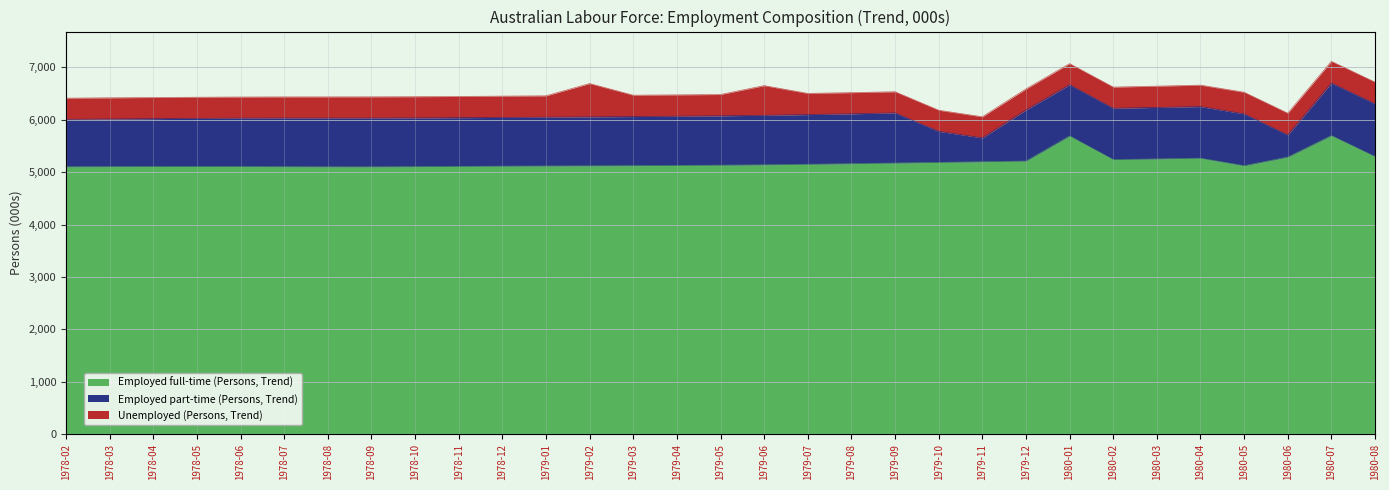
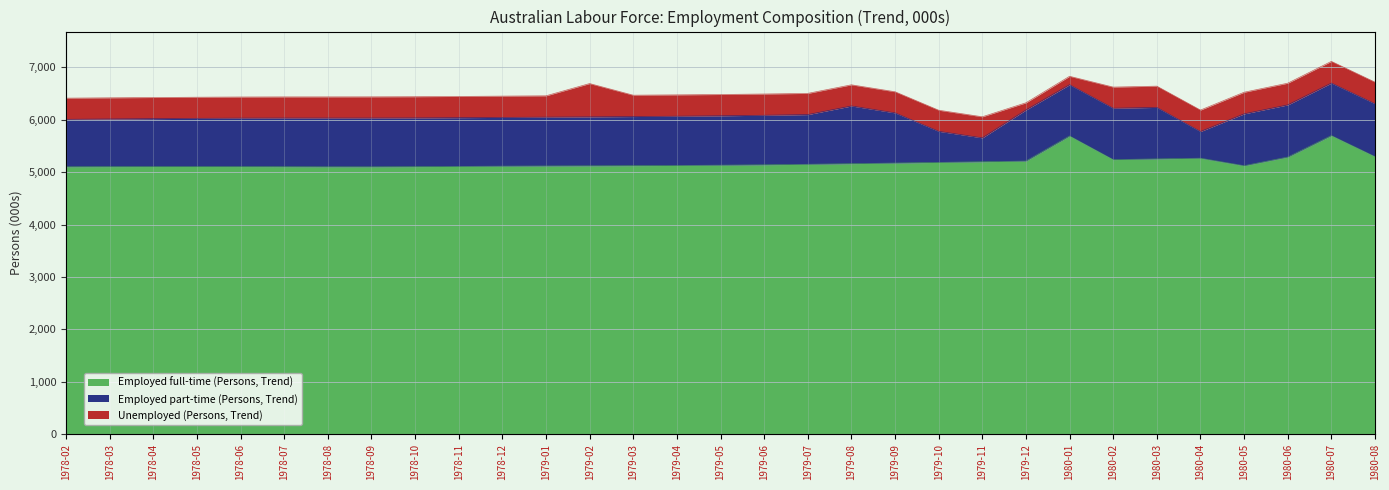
Unemployed (Persons, Trend), 1979-06: 600 -> 400
Employed part-time (Persons, Trend), 1979-08: 1,000 -> 1,100
Unemployed (Persons, Trend), 1979-12: 400 -> 100
Unemployed (Persons, Trend), 1980-01: 400 -> 200
Employed part-time (Persons, Trend), 1980-04: 1,000 -> 500
Employed part-time (Persons, Trend), 1980-06: 400 -> 1,000
